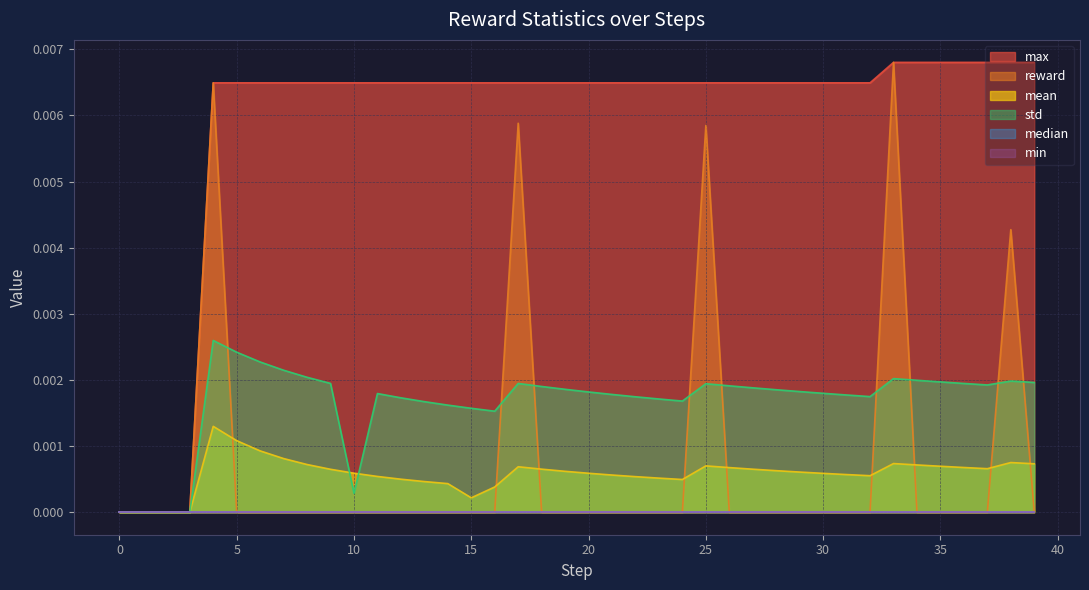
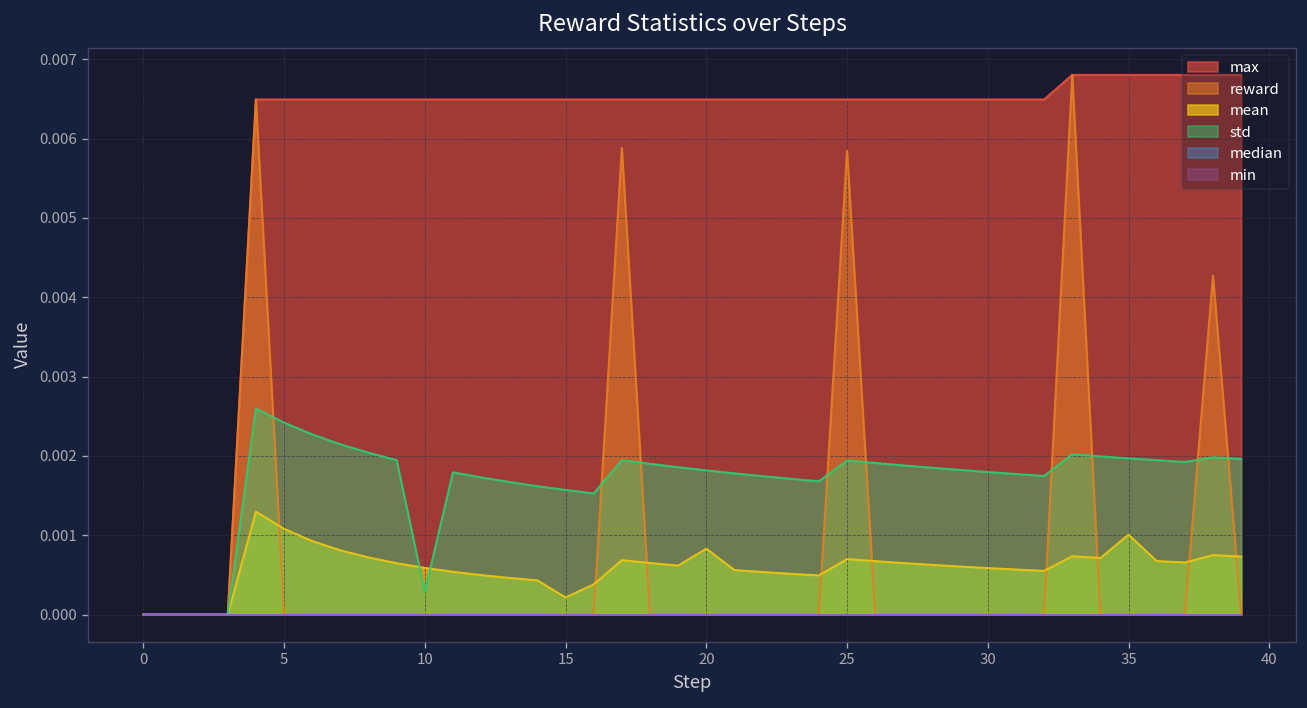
mean, 20: 0.0006 -> 0.0008
mean, 35: 0.0007 -> 0.0010
